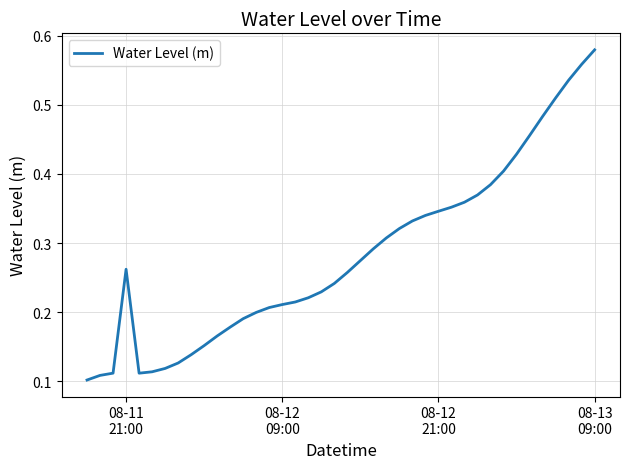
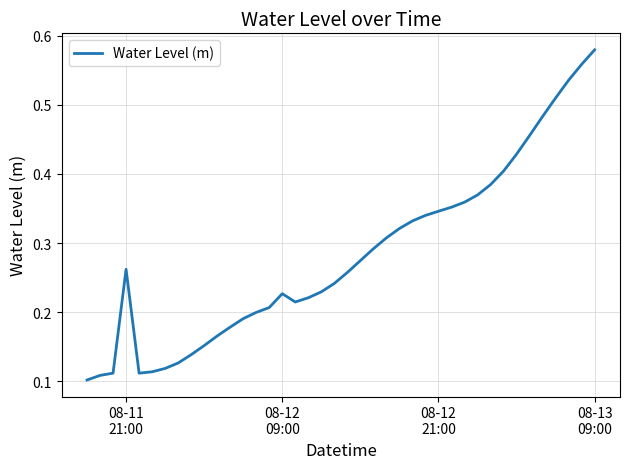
08-12 09:00: 0.21 -> 0.23
